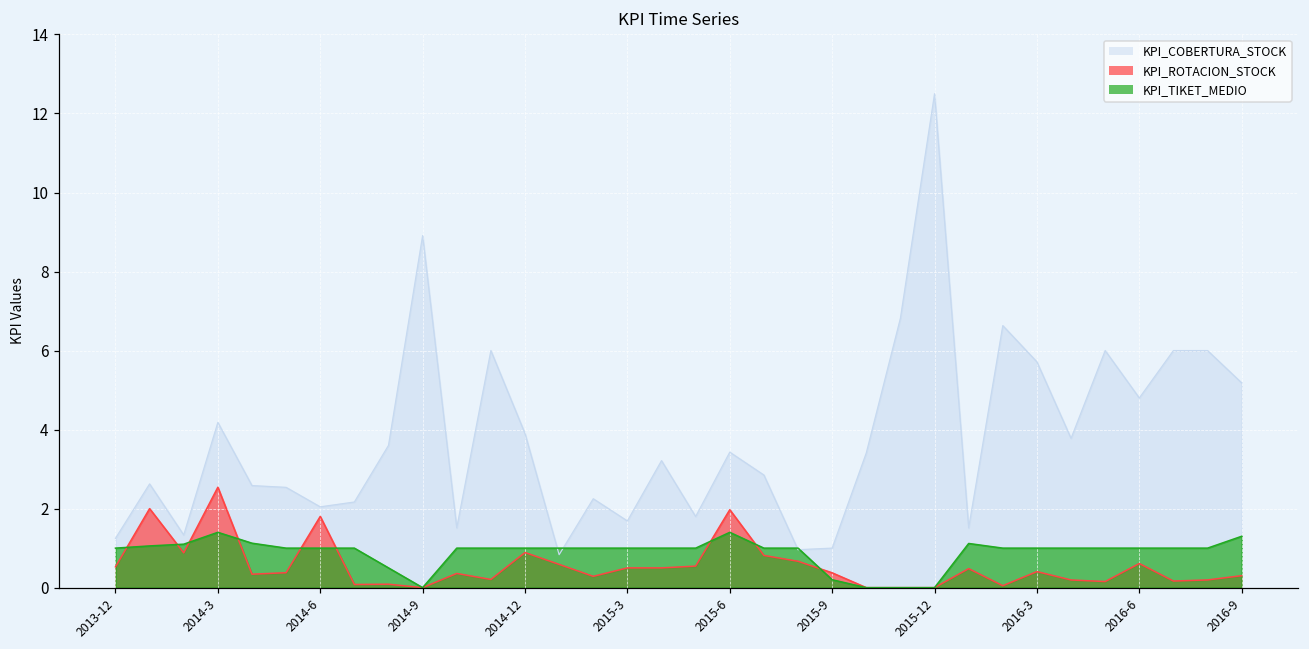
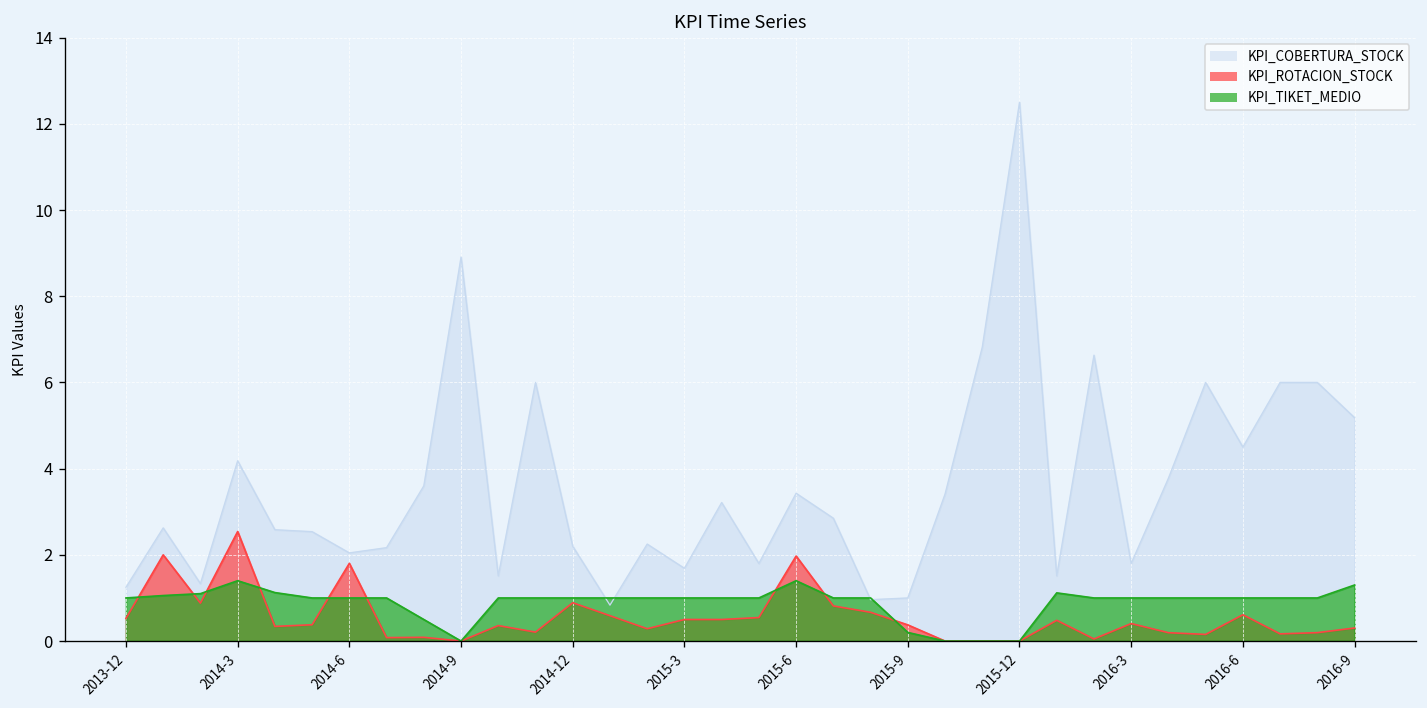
KPI_COBERTURA_STOCK, 2014-12: 3.9 -> 2.2
KPI_COBERTURA_STOCK, 2016-3: 5.7 -> 1.8
KPI_COBERTURA_STOCK, 2016-6: 4.8 -> 4.5
